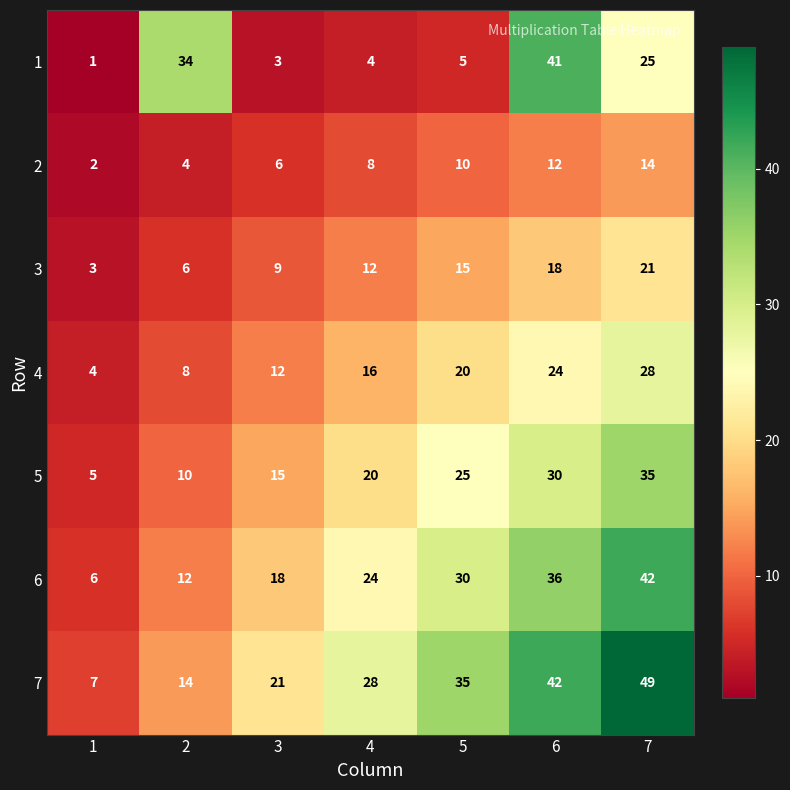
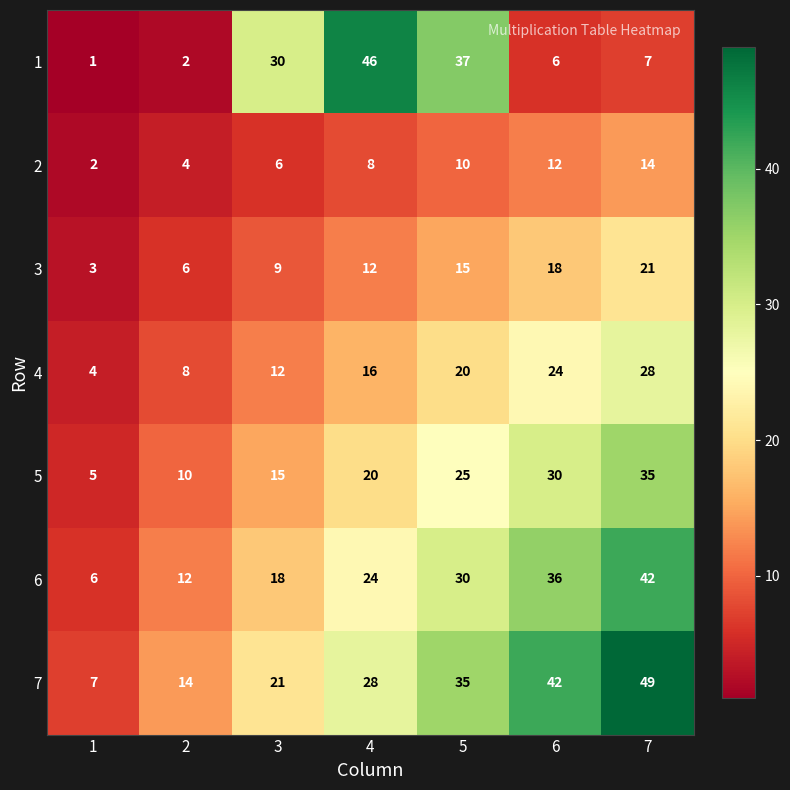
1, 2: 34 -> 2
1, 3: 3 -> 30
1, 4: 4 -> 46
1, 5: 5 -> 37
1, 6: 41 -> 6
1, 7: 25 -> 7
